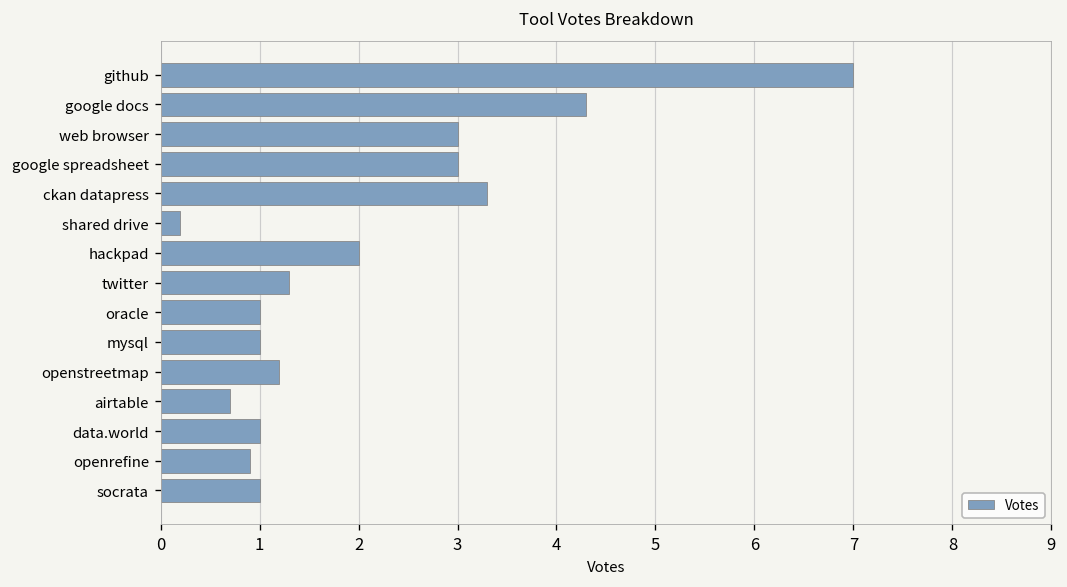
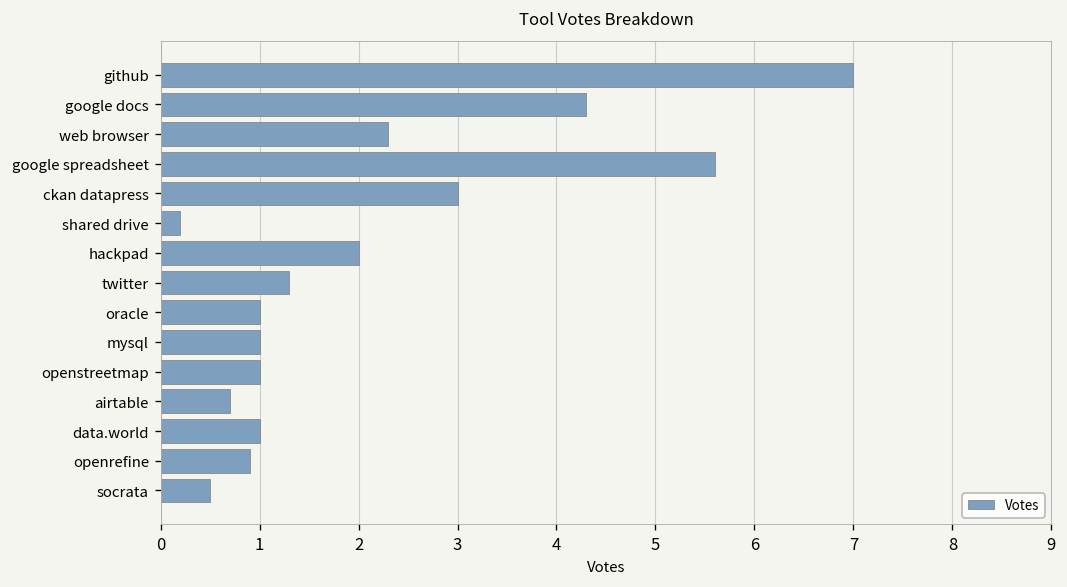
web browser: 3.0 -> 2.3
google spreadsheet: 3.0 -> 5.6
ckan datapress: 3.3 -> 3.0
openstreetmap: 1.2 -> 1.0
socrata: 1.0 -> 0.5
